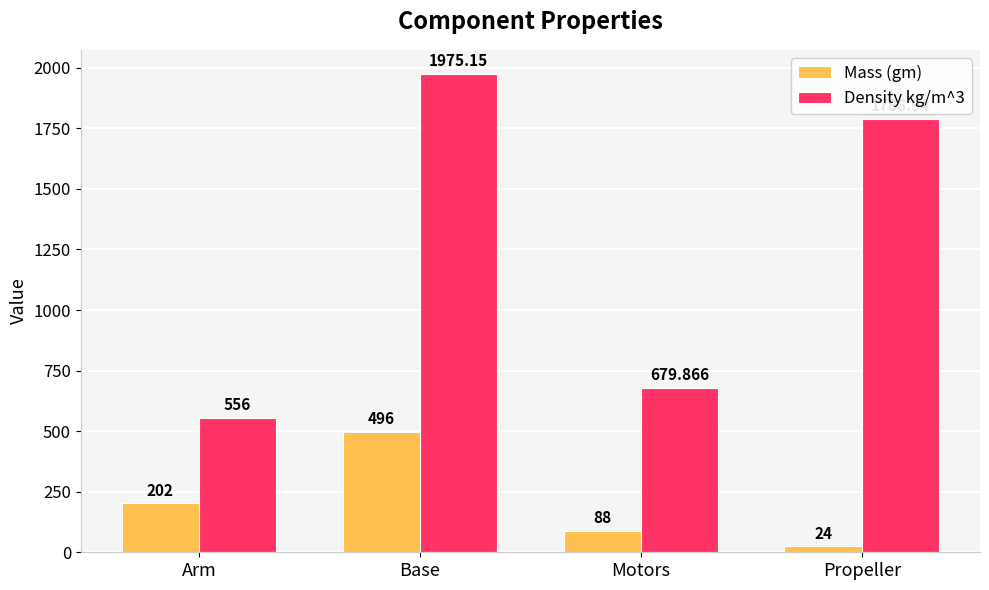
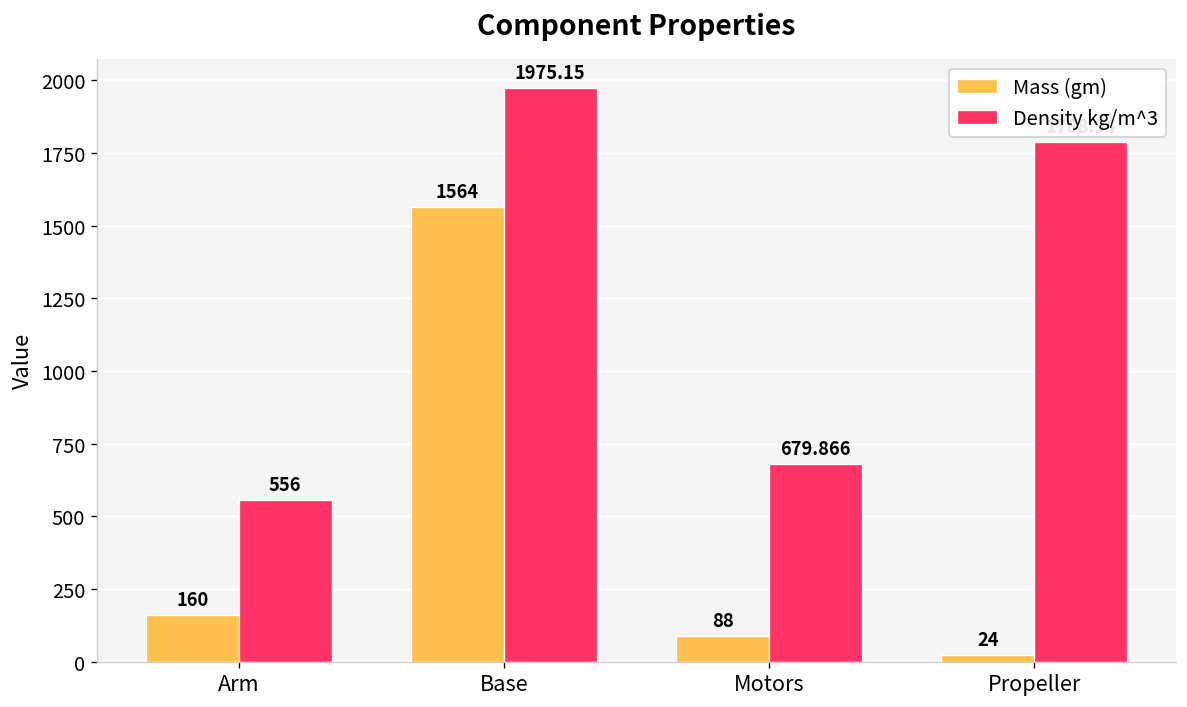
Mass (gm), Arm: 202 -> 160
Mass (gm), Base: 496 -> 1564
